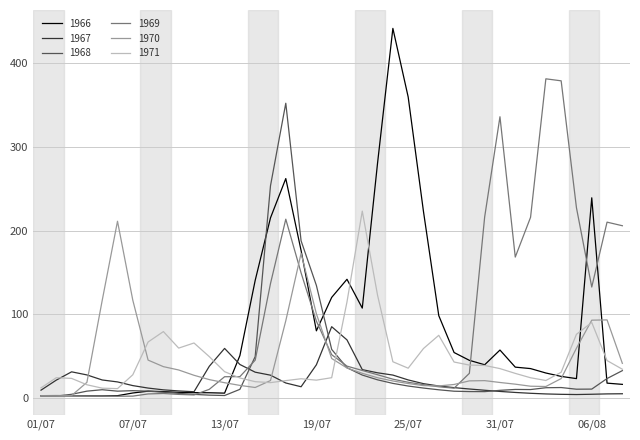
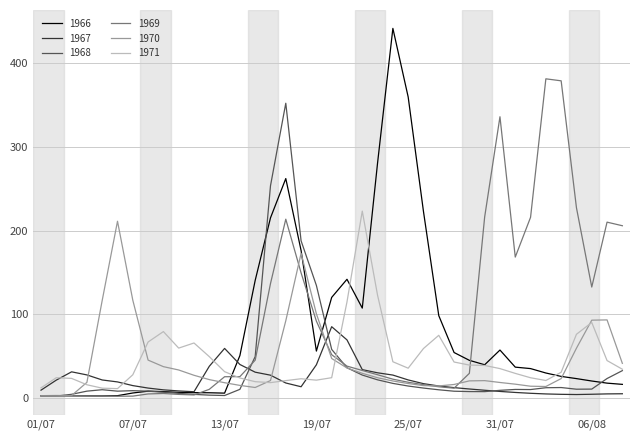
1966, 19/07: 80 -> 60
1966, 06/08: 240 -> 20
